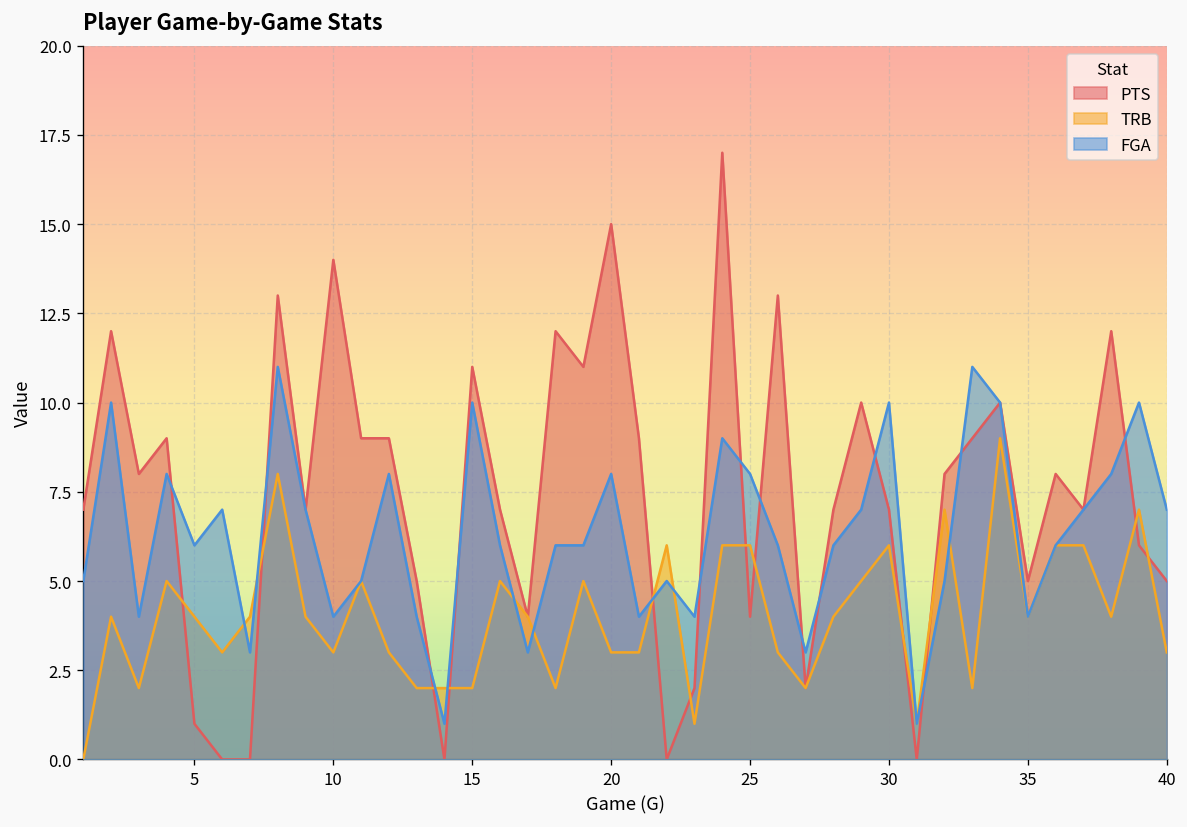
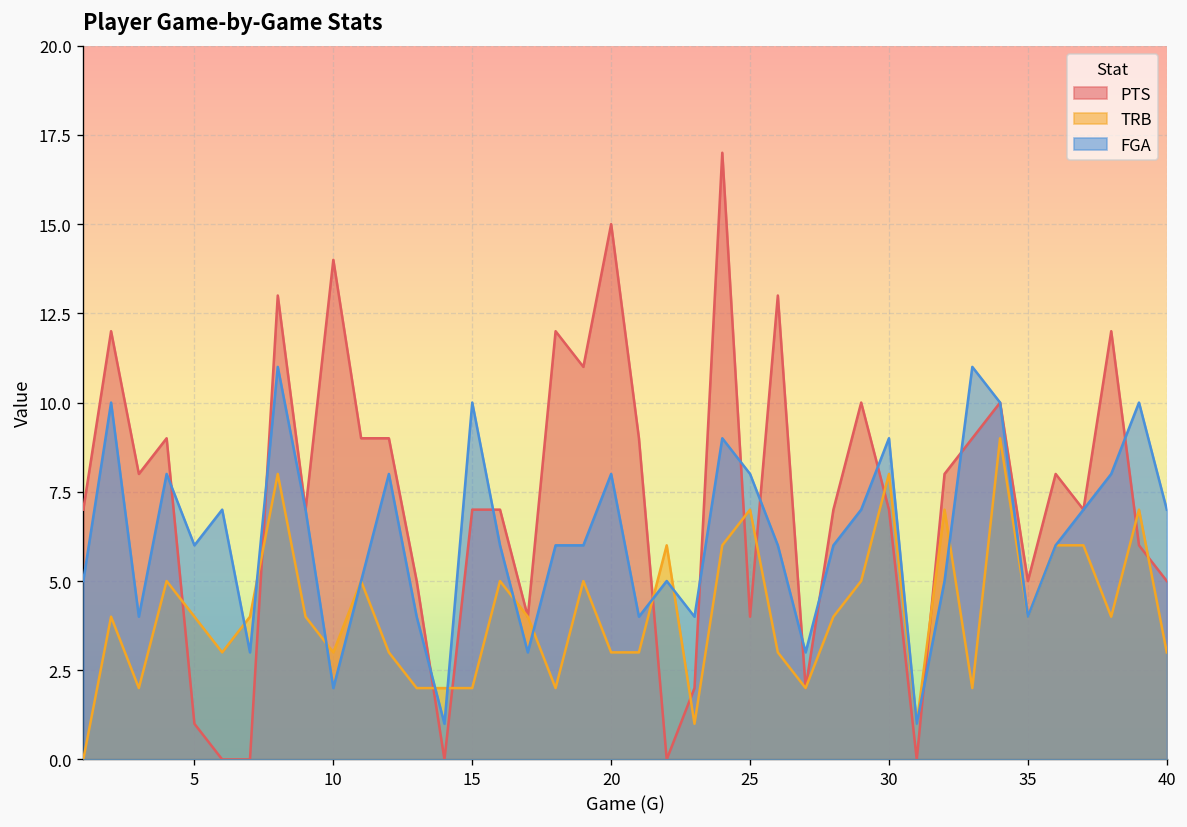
FGA, 10: 4 -> 2
PTS, 15: 11 -> 7
TRB, 25: 6 -> 7
TRB, 30: 6 -> 8
FGA, 30: 10 -> 9
